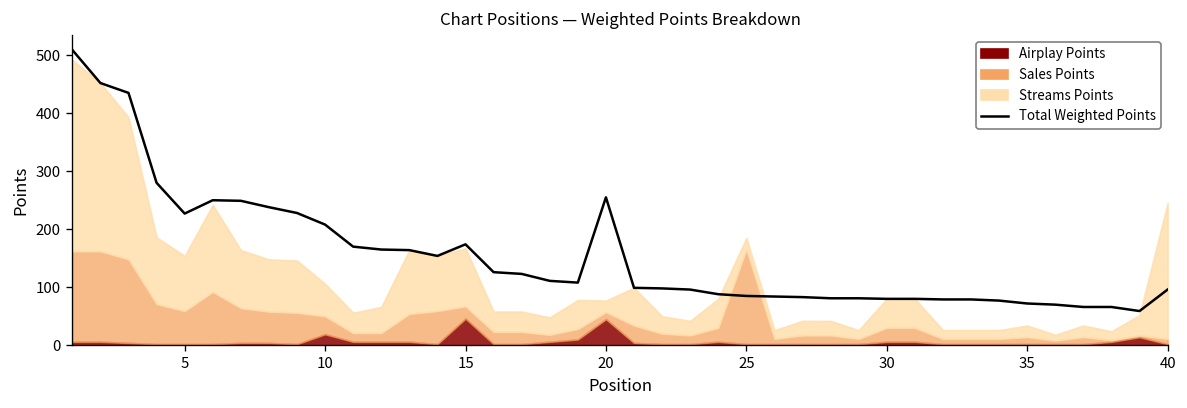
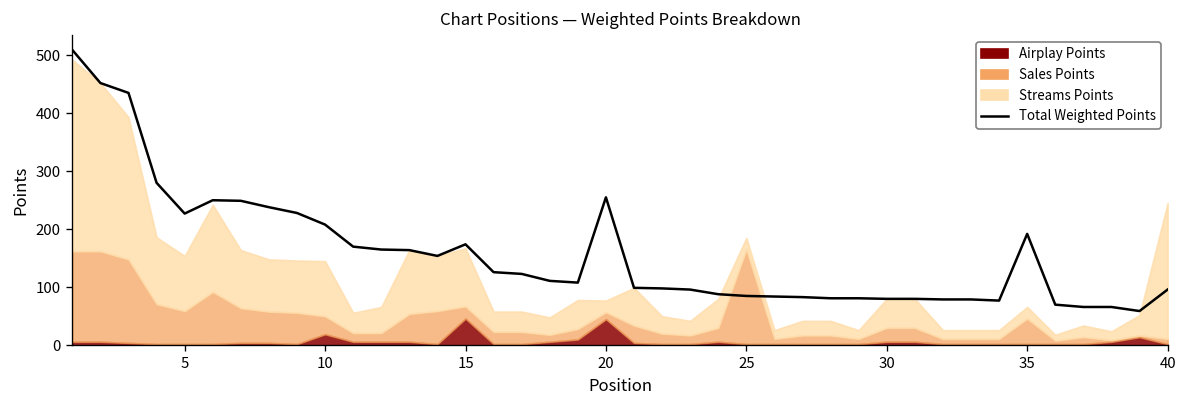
Streams Points, 10: 60 -> 100
Total Weighted Points, 35: 70 -> 190
Sales Points, 35: 10 -> 40
